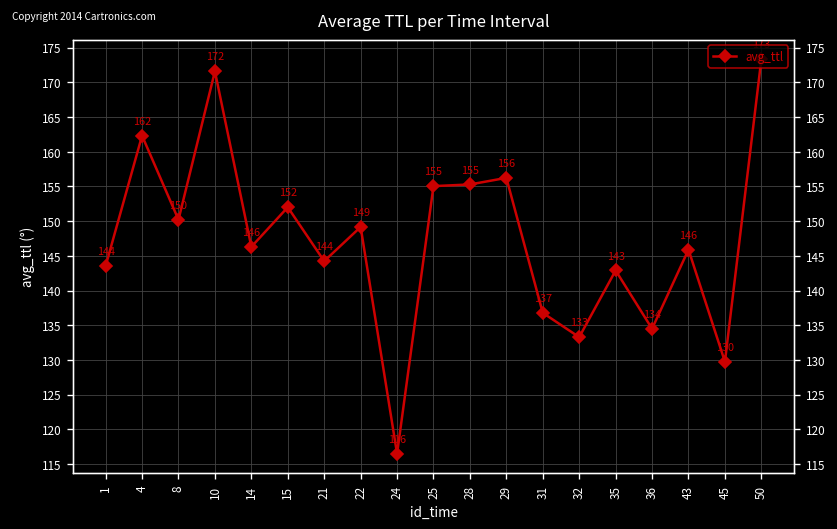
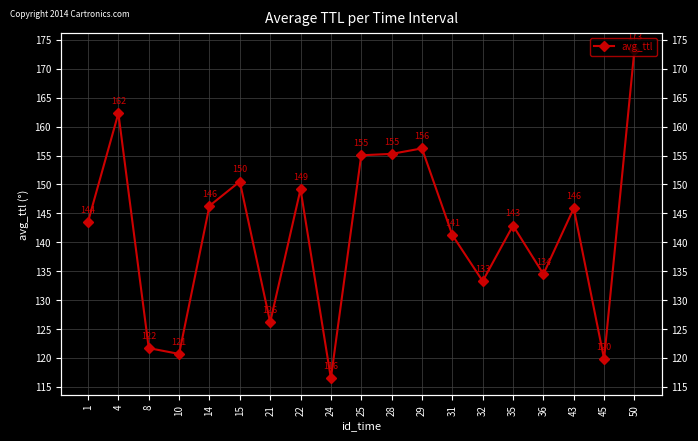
8: 150 -> 122
10: 172 -> 121
15: 152 -> 150
21: 144 -> 126
31: 137 -> 141
45: 130 -> 120
